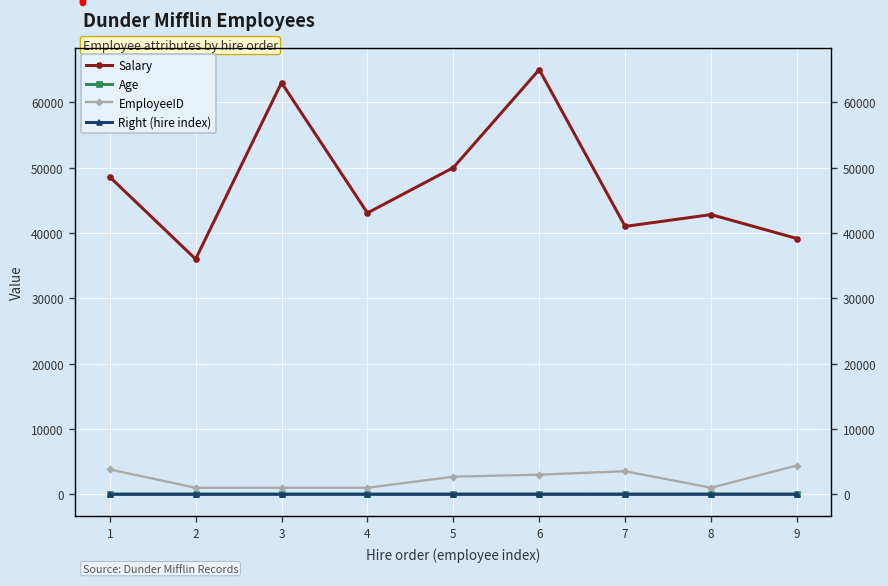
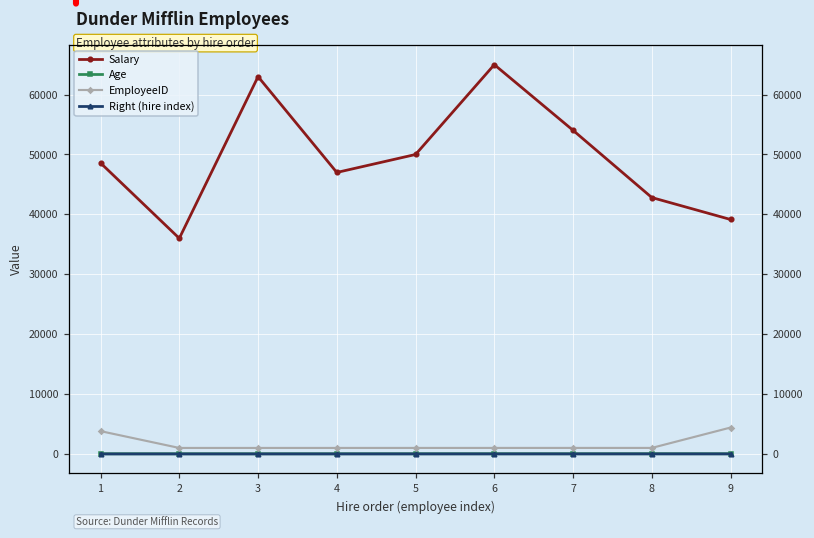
Salary, 4: 43000 -> 47000
EmployeeID, 5: 3000 -> 1000
EmployeeID, 6: 3000 -> 1000
Salary, 7: 41000 -> 54000
EmployeeID, 7: 4000 -> 1000
